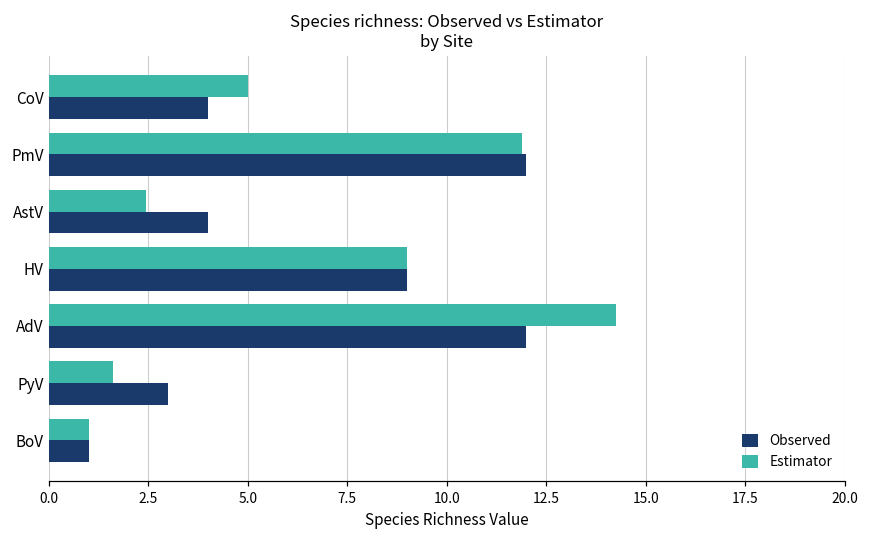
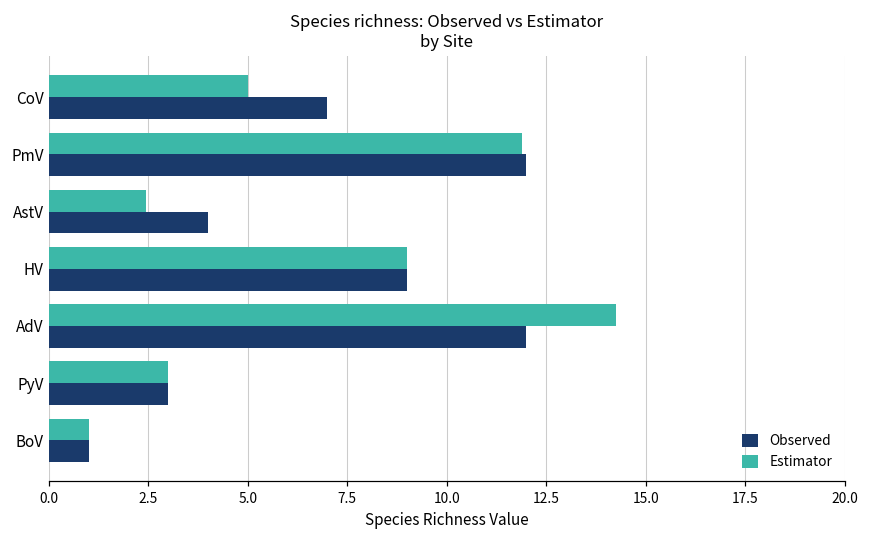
Observed, CoV: 4 -> 7
Estimator, PyV: 1.6 -> 3.0
